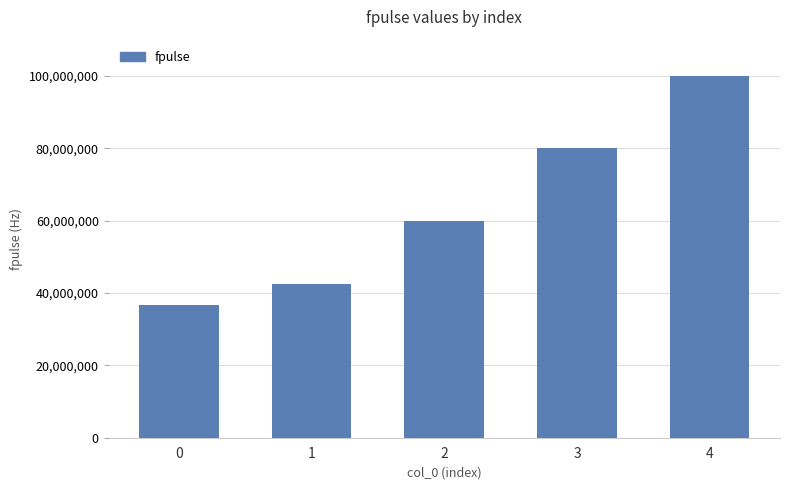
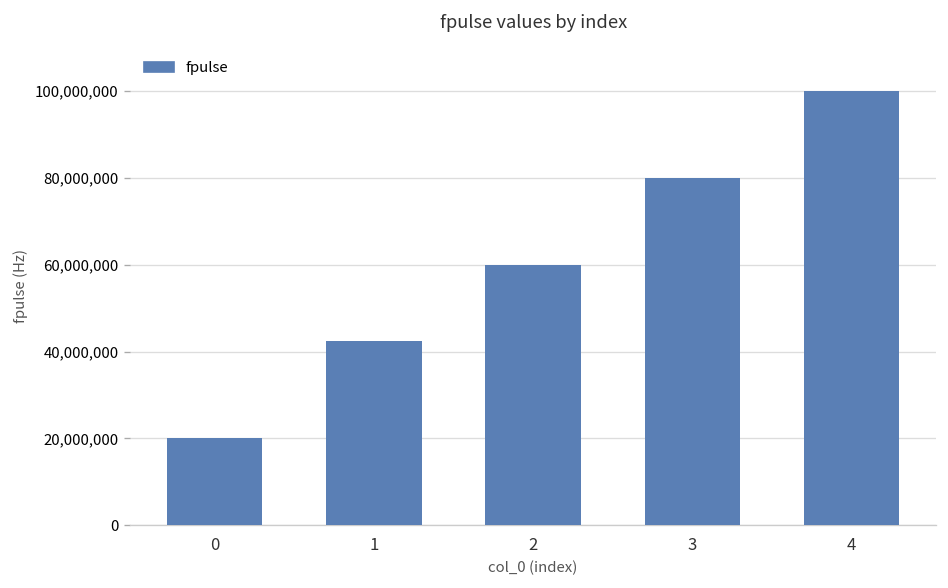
0: 37,000,000 -> 20,000,000
